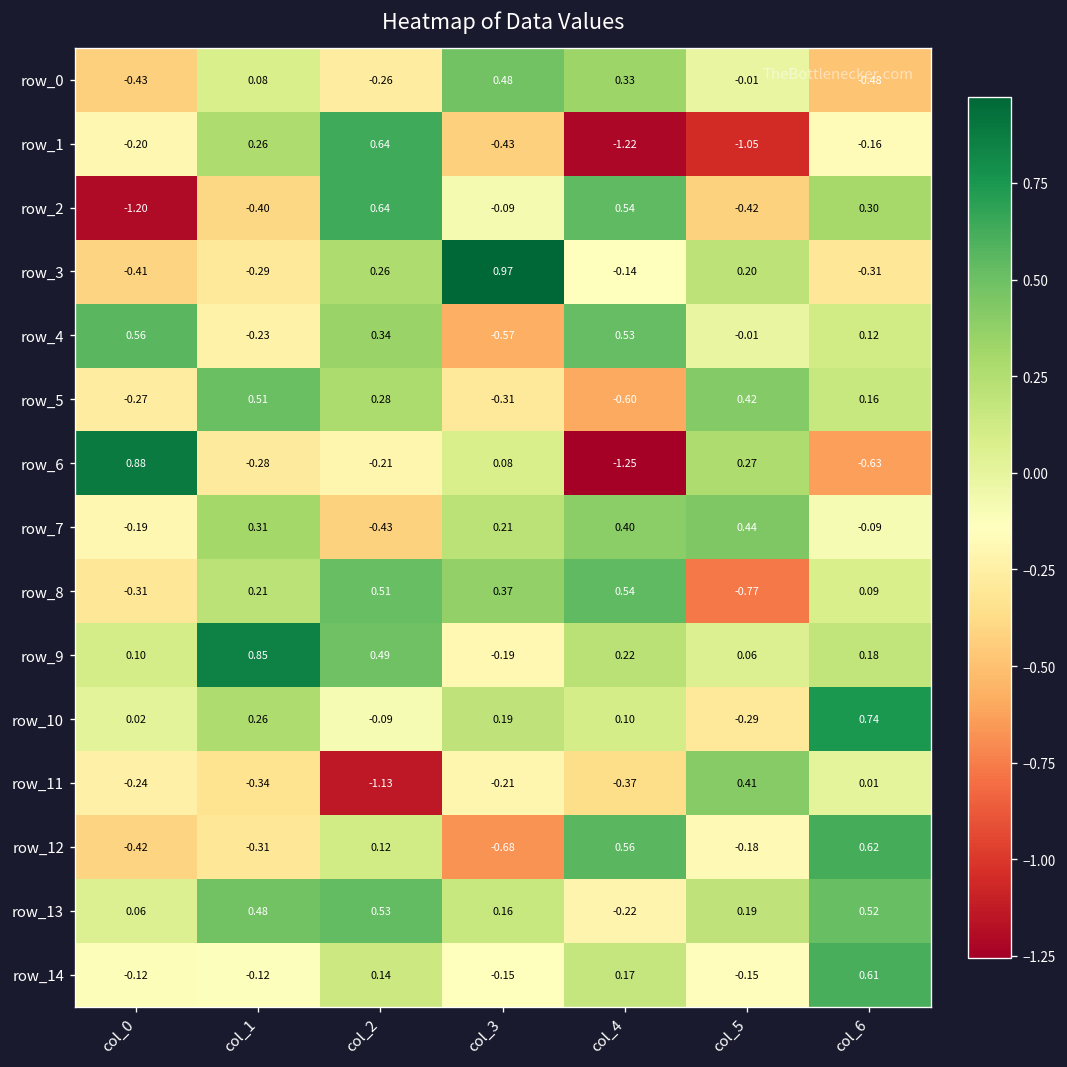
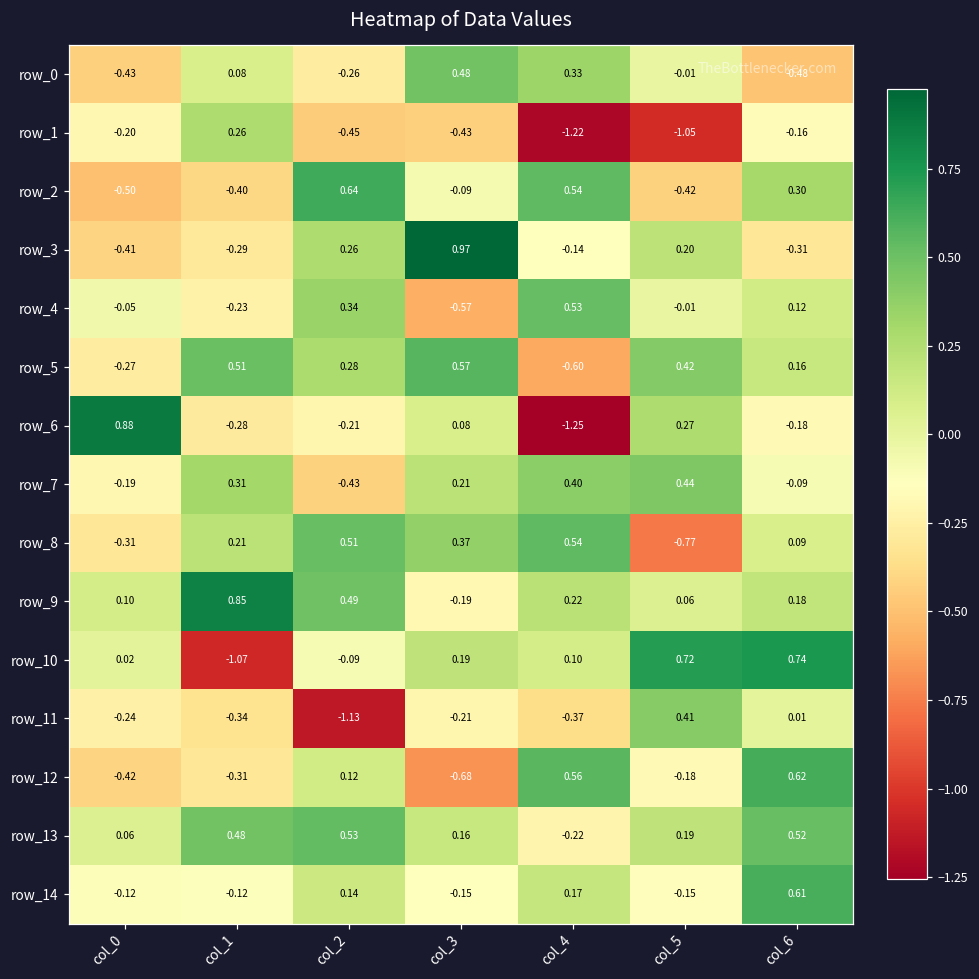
row_1, col_2: 0.64 -> -0.45
row_2, col_0: -1.20 -> -0.50
row_4, col_0: 0.56 -> -0.05
row_5, col_3: -0.31 -> 0.57
row_6, col_6: -0.63 -> -0.18
row_10, col_1: 0.26 -> -1.07
row_10, col_5: -0.29 -> 0.72
